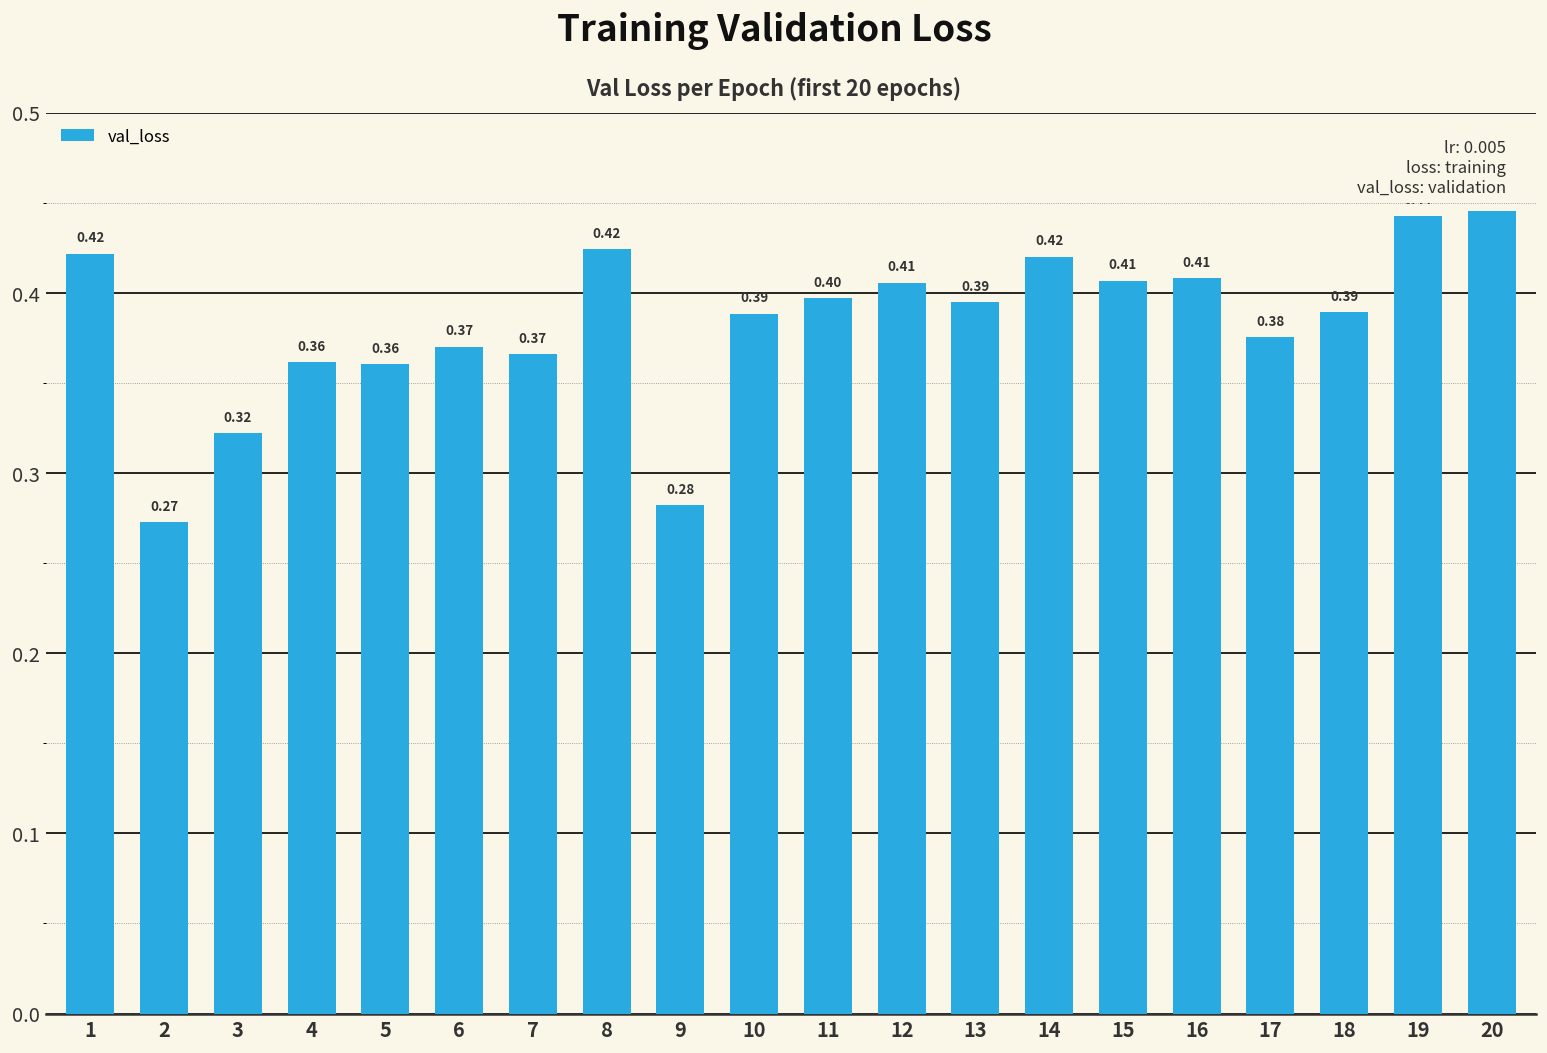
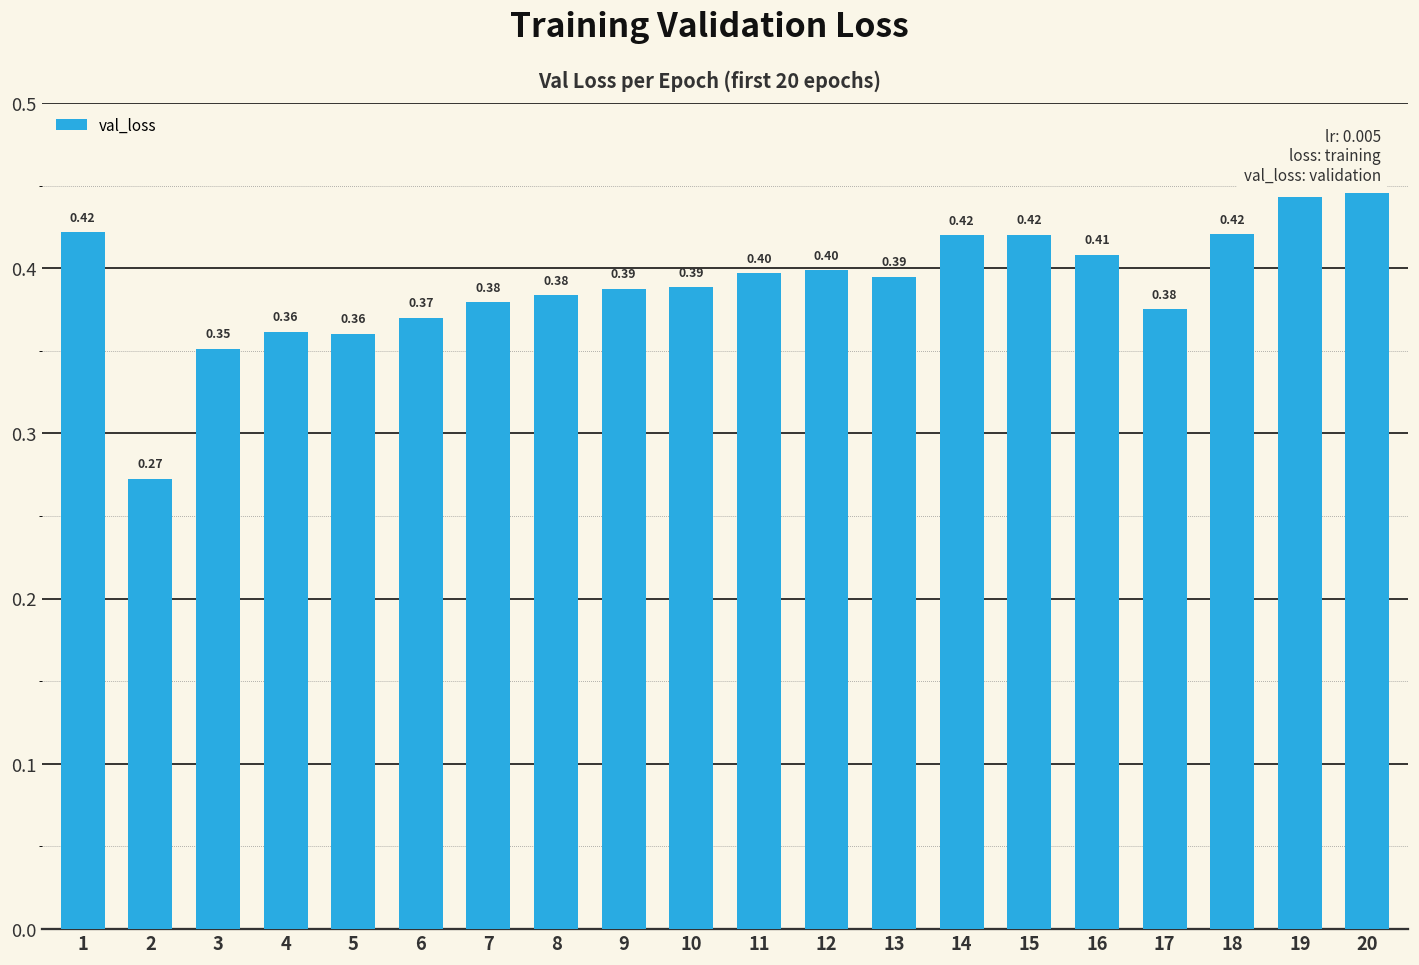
3: 0.32 -> 0.35
7: 0.37 -> 0.38
8: 0.42 -> 0.38
9: 0.28 -> 0.39
12: 0.41 -> 0.40
15: 0.41 -> 0.42
18: 0.39 -> 0.42
